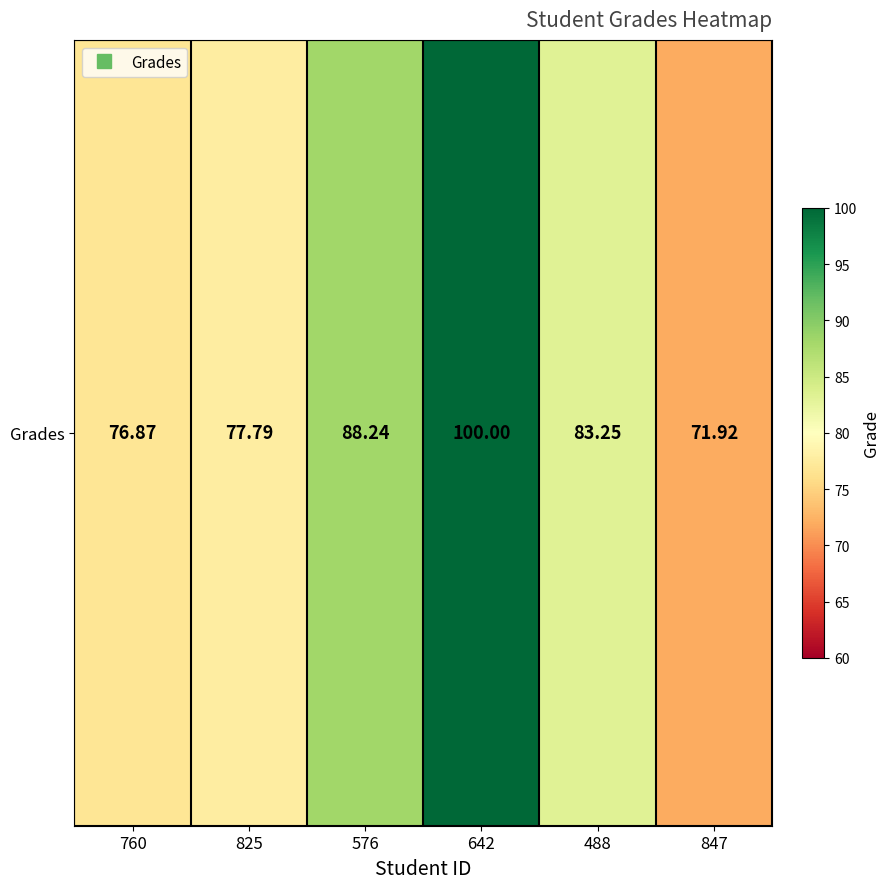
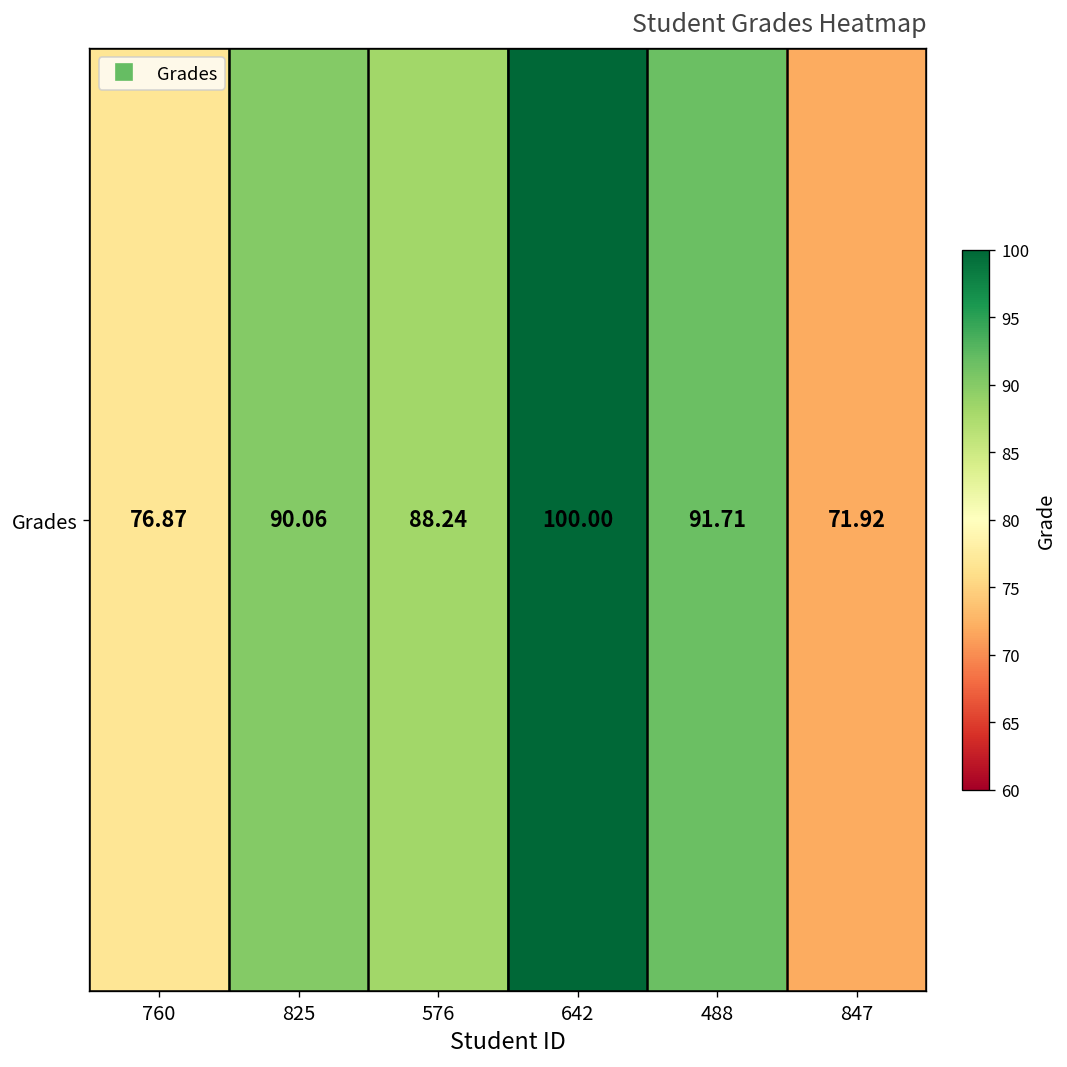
Grades, 825: 77.79 -> 90.06
Grades, 488: 83.25 -> 91.71
